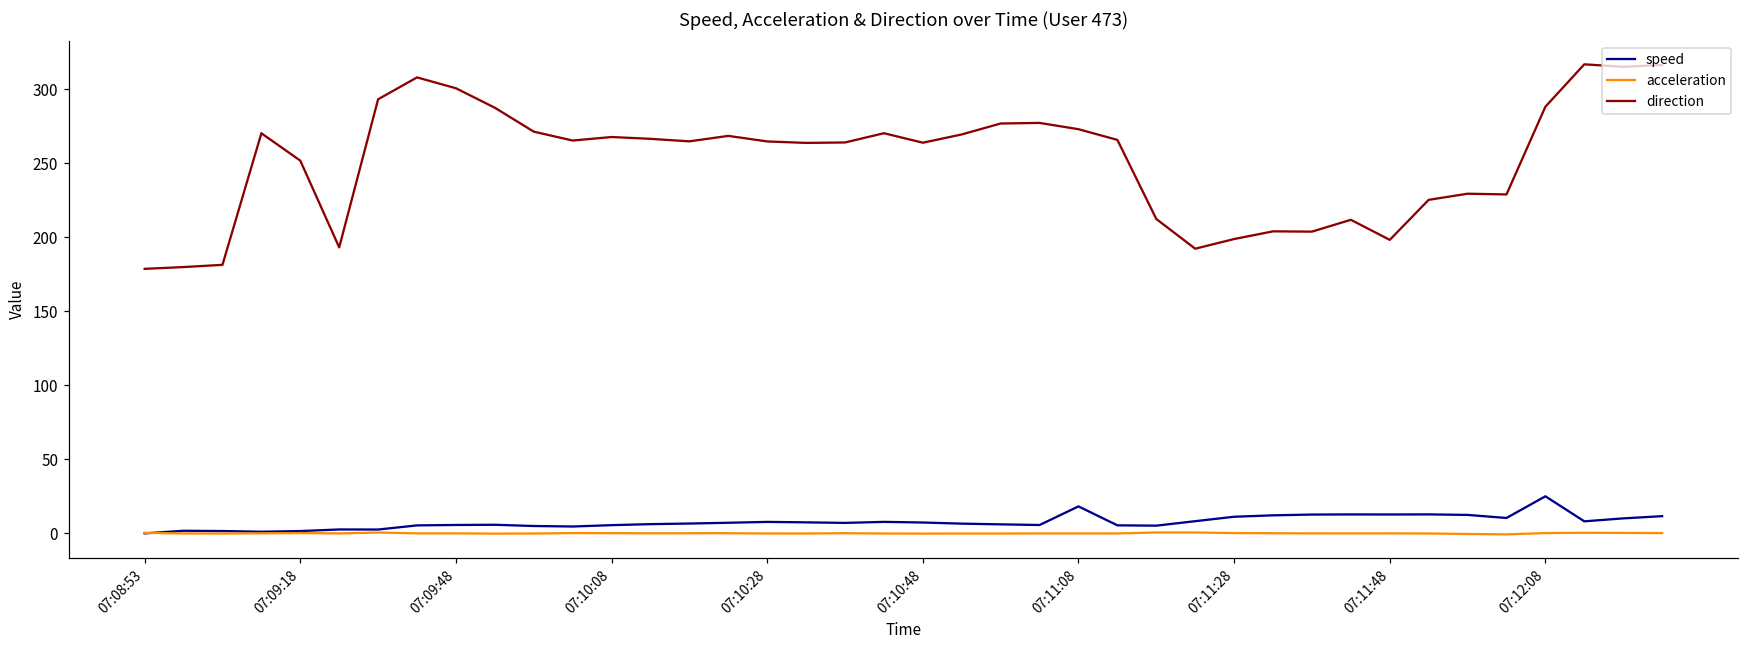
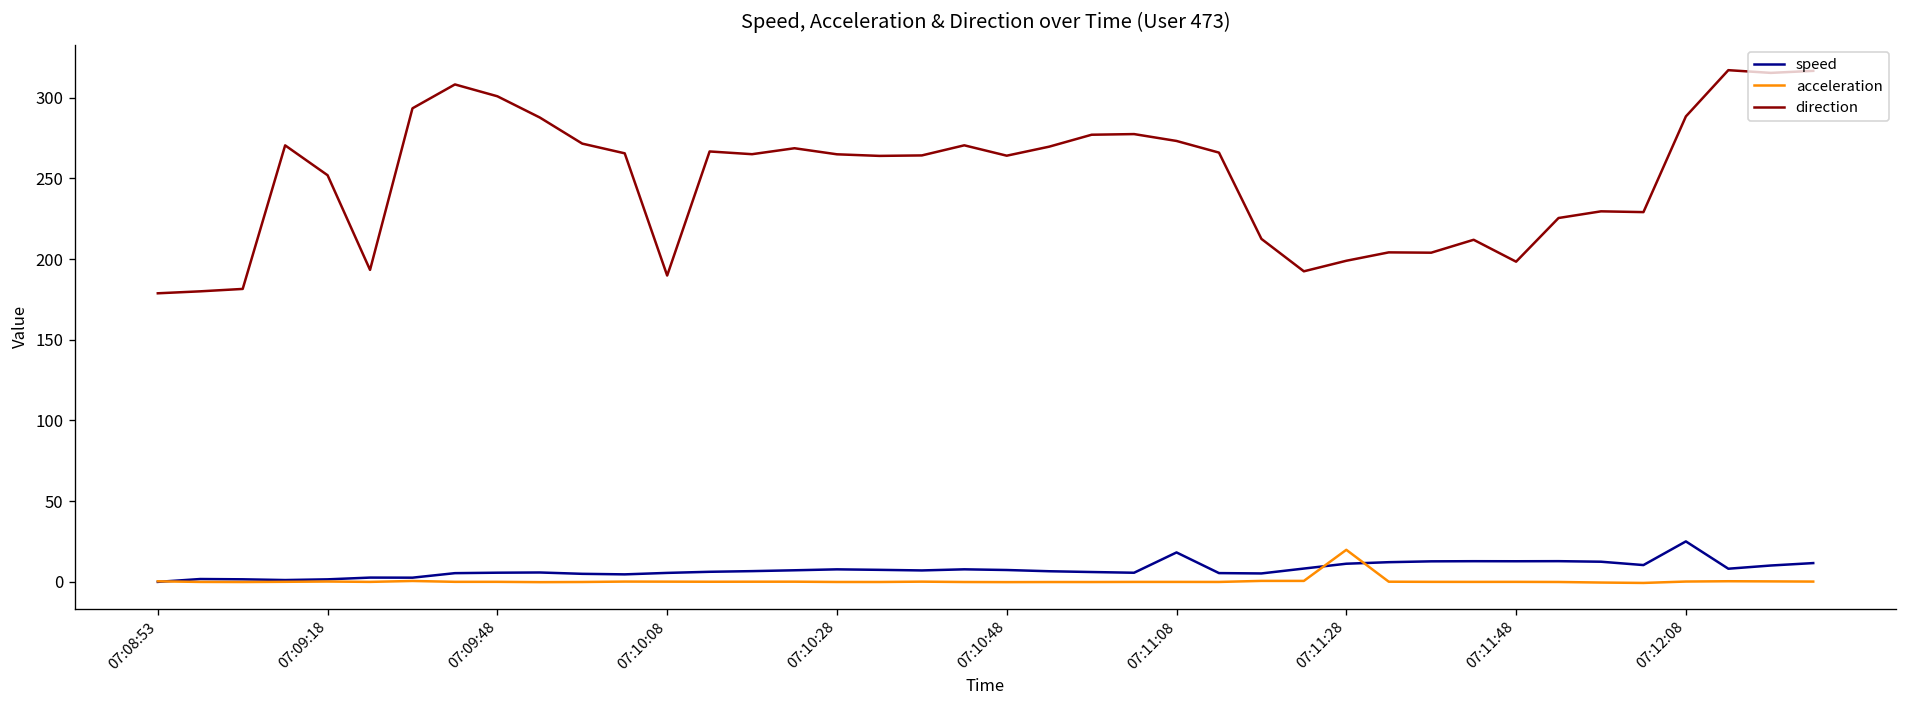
direction, 07:10:08: 268 -> 190
acceleration, 07:11:28: 0 -> 20
